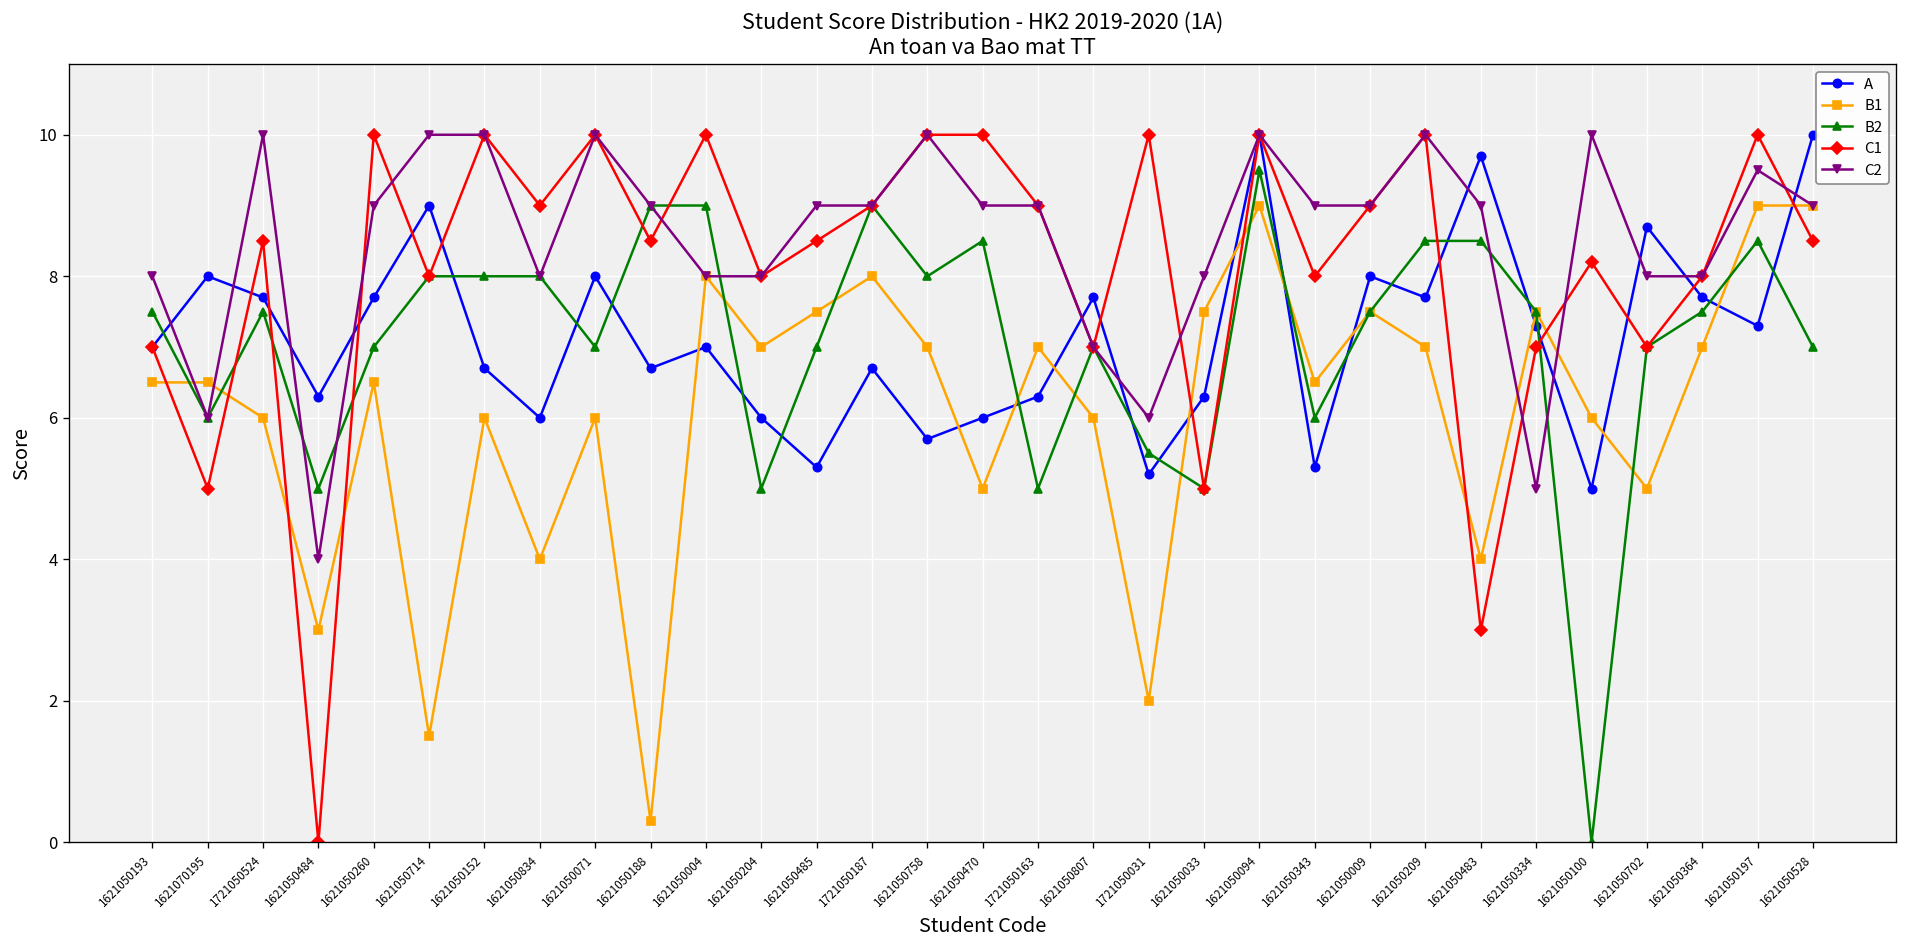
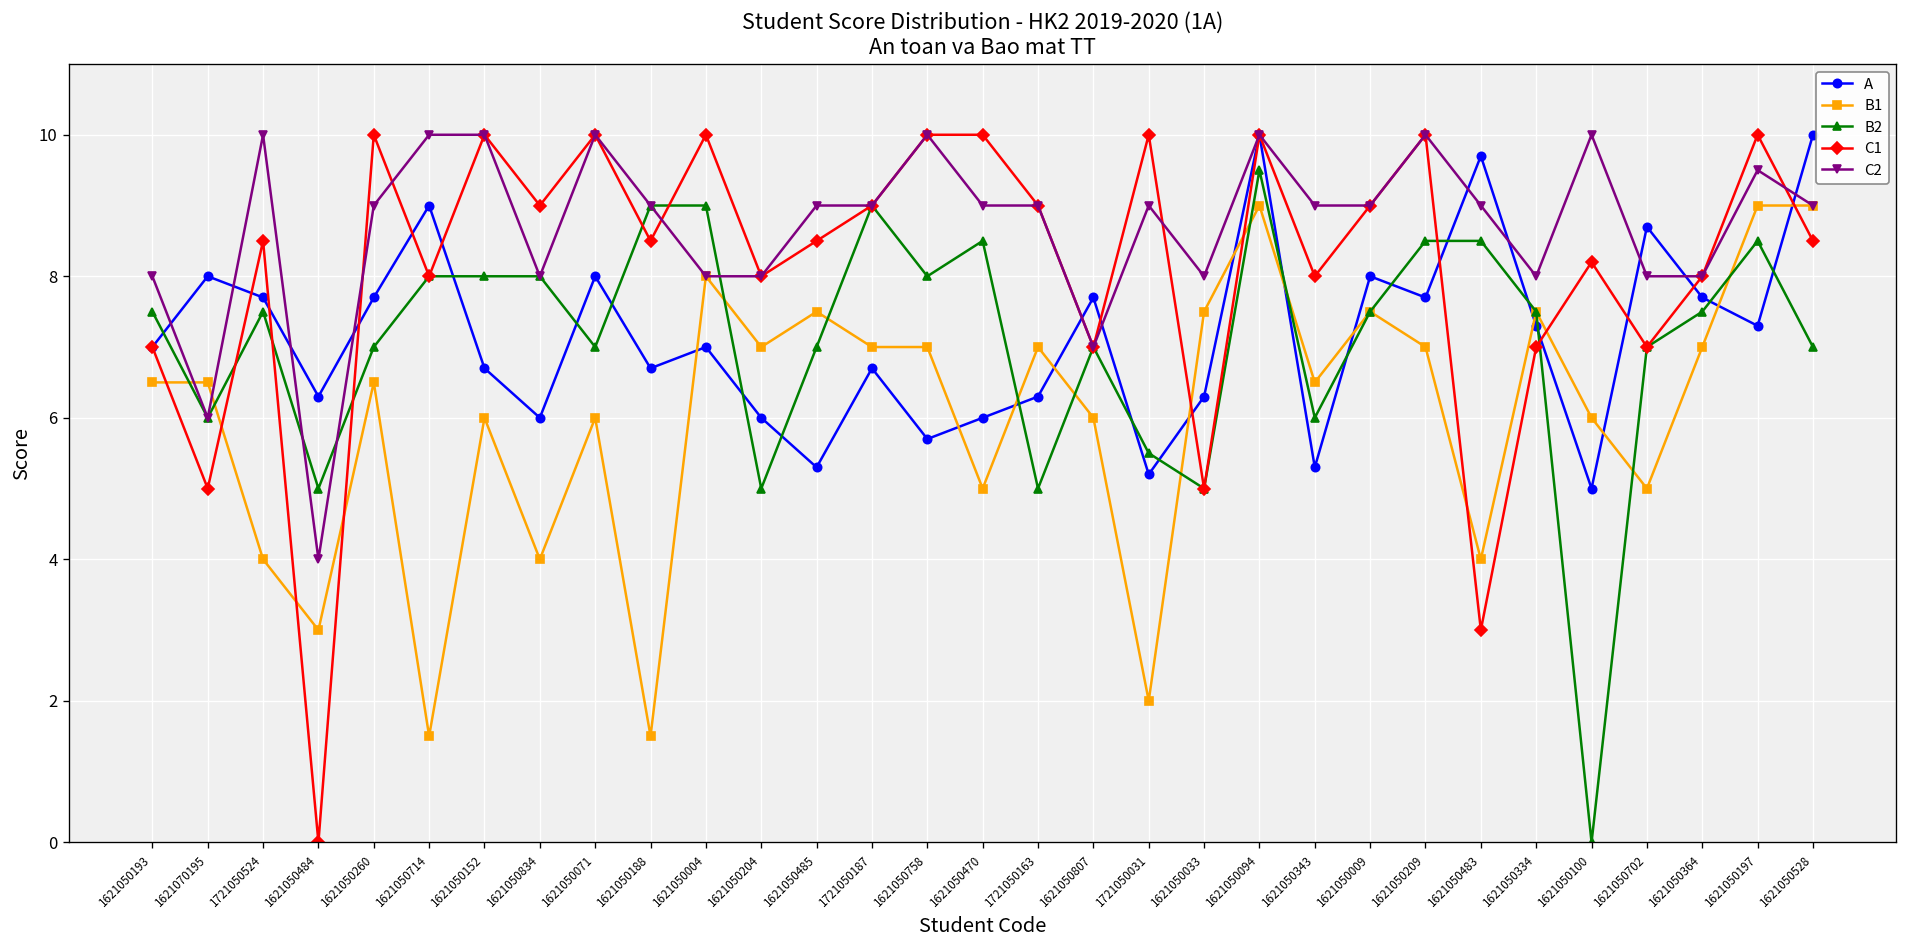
B1, 1721050524: 6 -> 4
B1, 1621050188: 0.3 -> 1.5
B1, 1721050187: 8 -> 7
C2, 1721050031: 6 -> 9
C2, 1621050334: 5 -> 8
